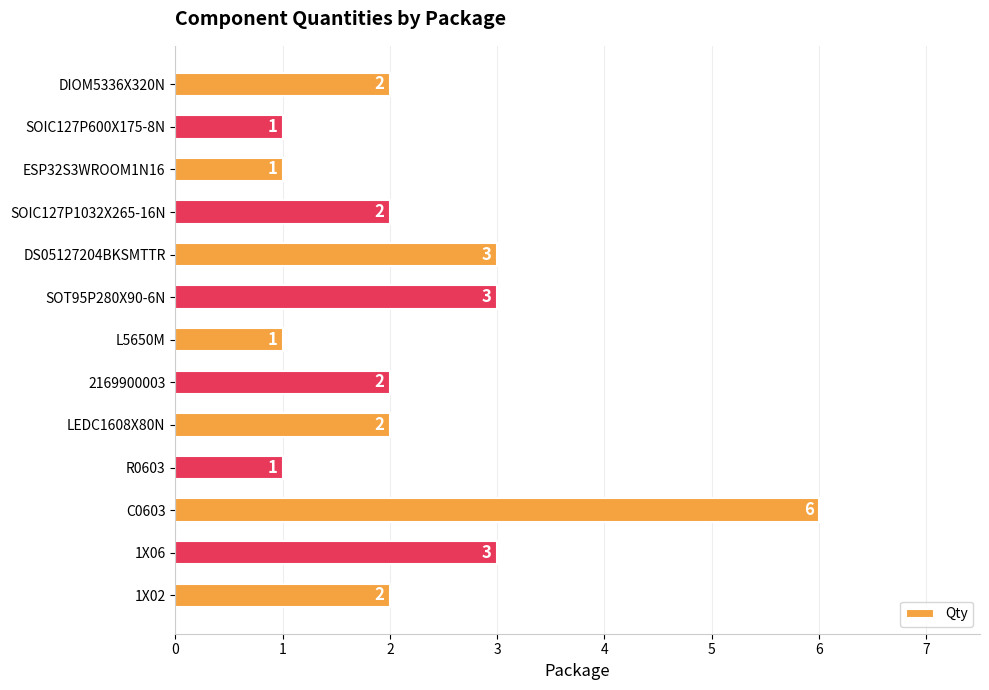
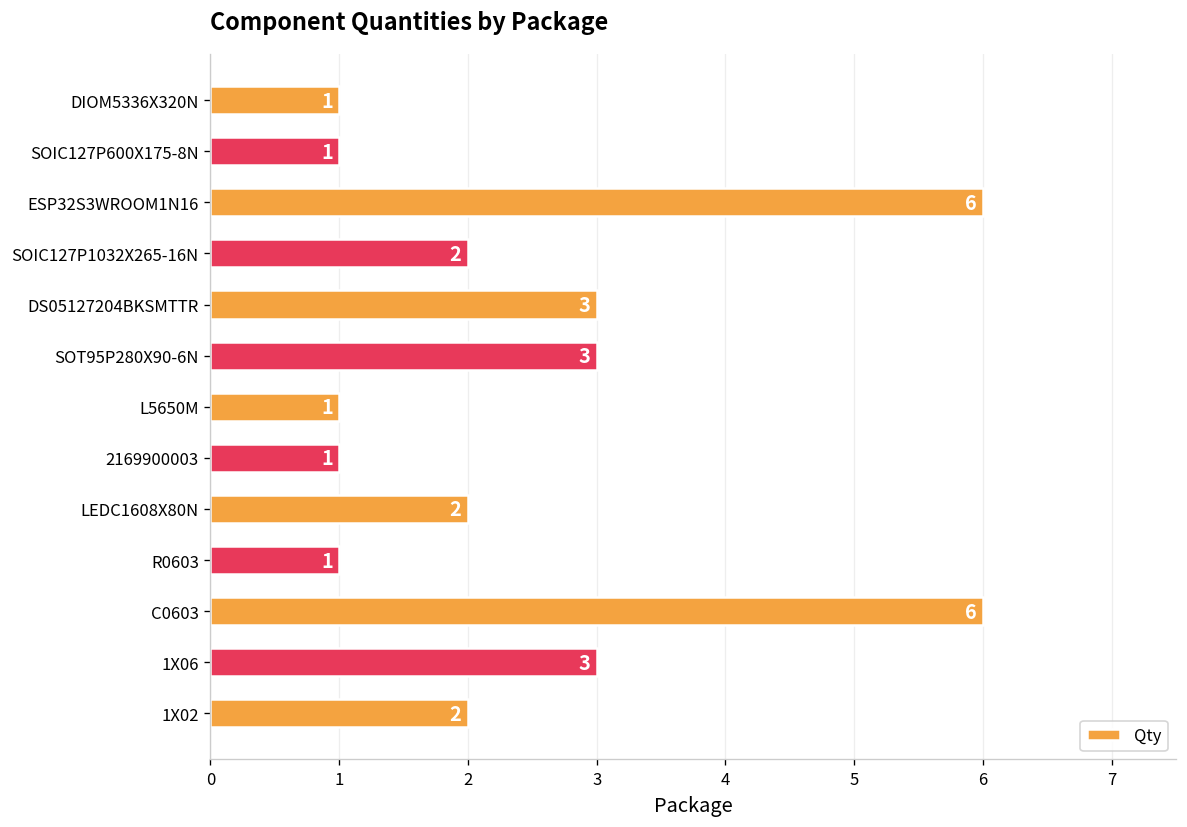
DIOM5336X320N: 2 -> 1
ESP32S3WROOM1N16: 1 -> 6
2169900003: 2 -> 1
